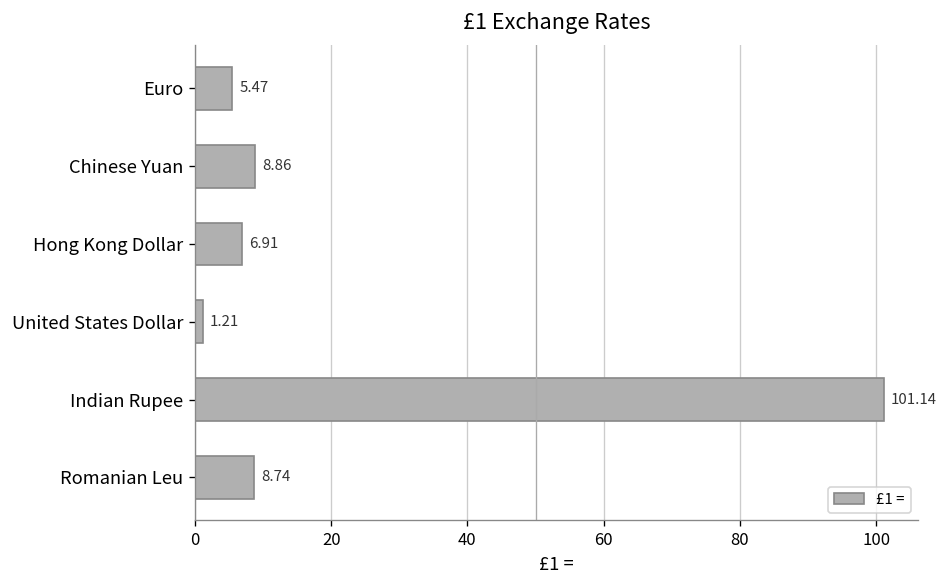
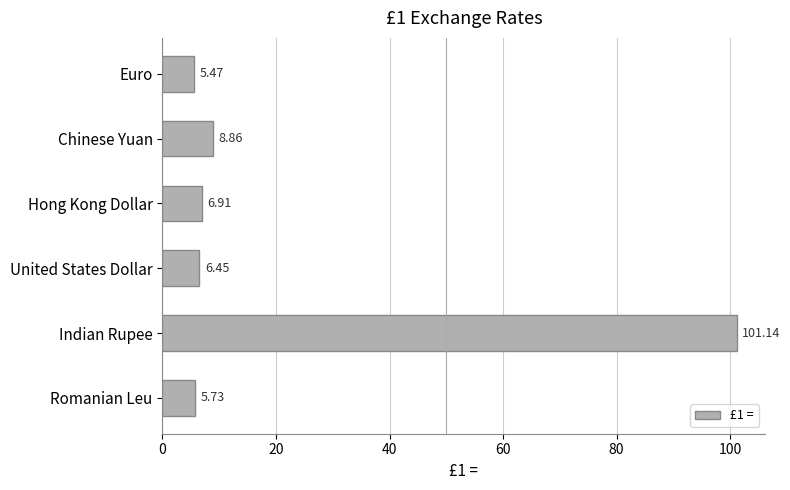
United States Dollar: 1.21 -> 6.45
Romanian Leu: 8.74 -> 5.73
